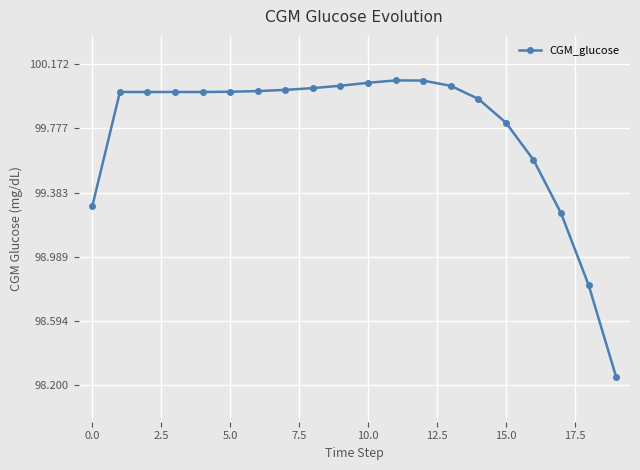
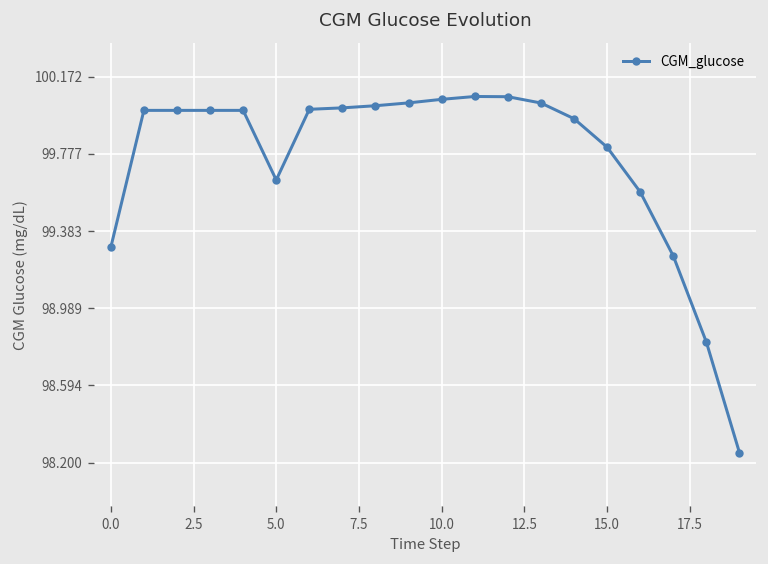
5.0: 100.00 -> 99.64
